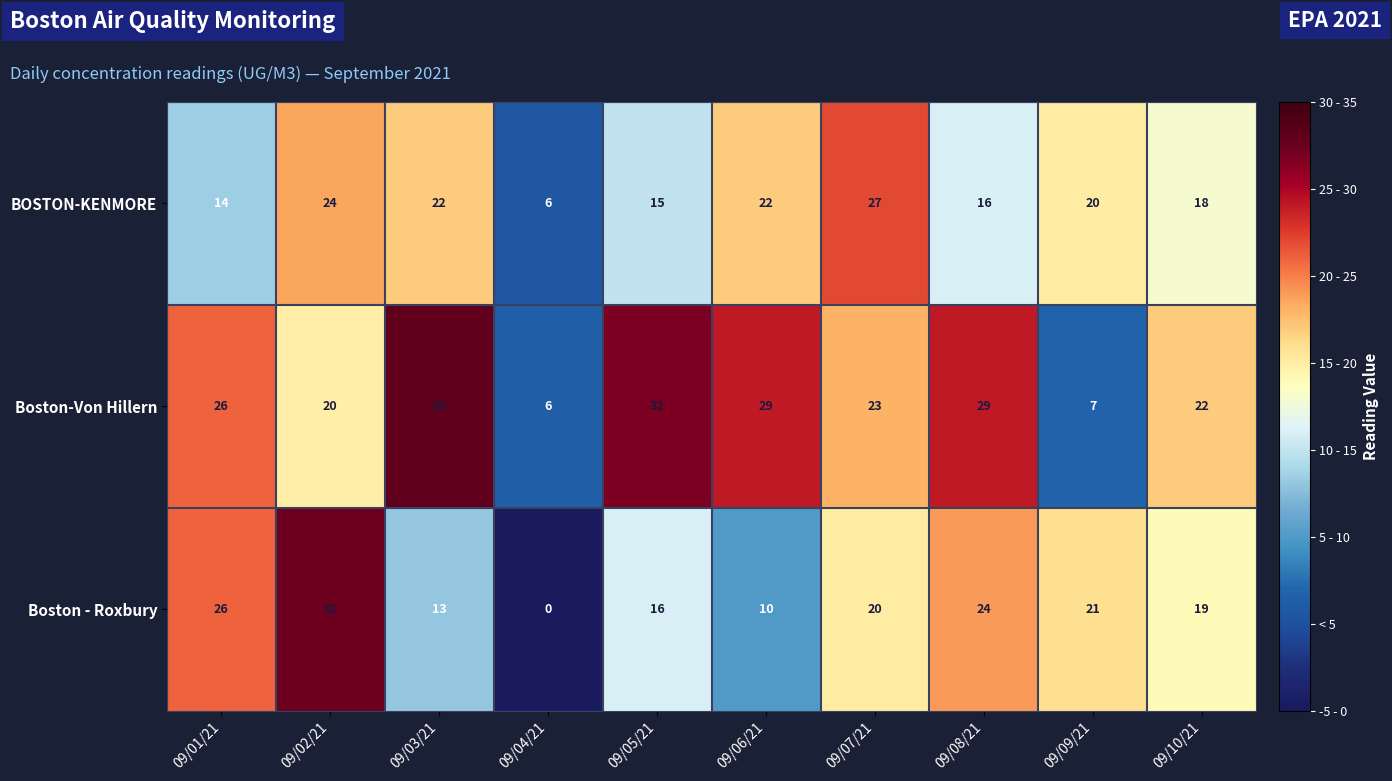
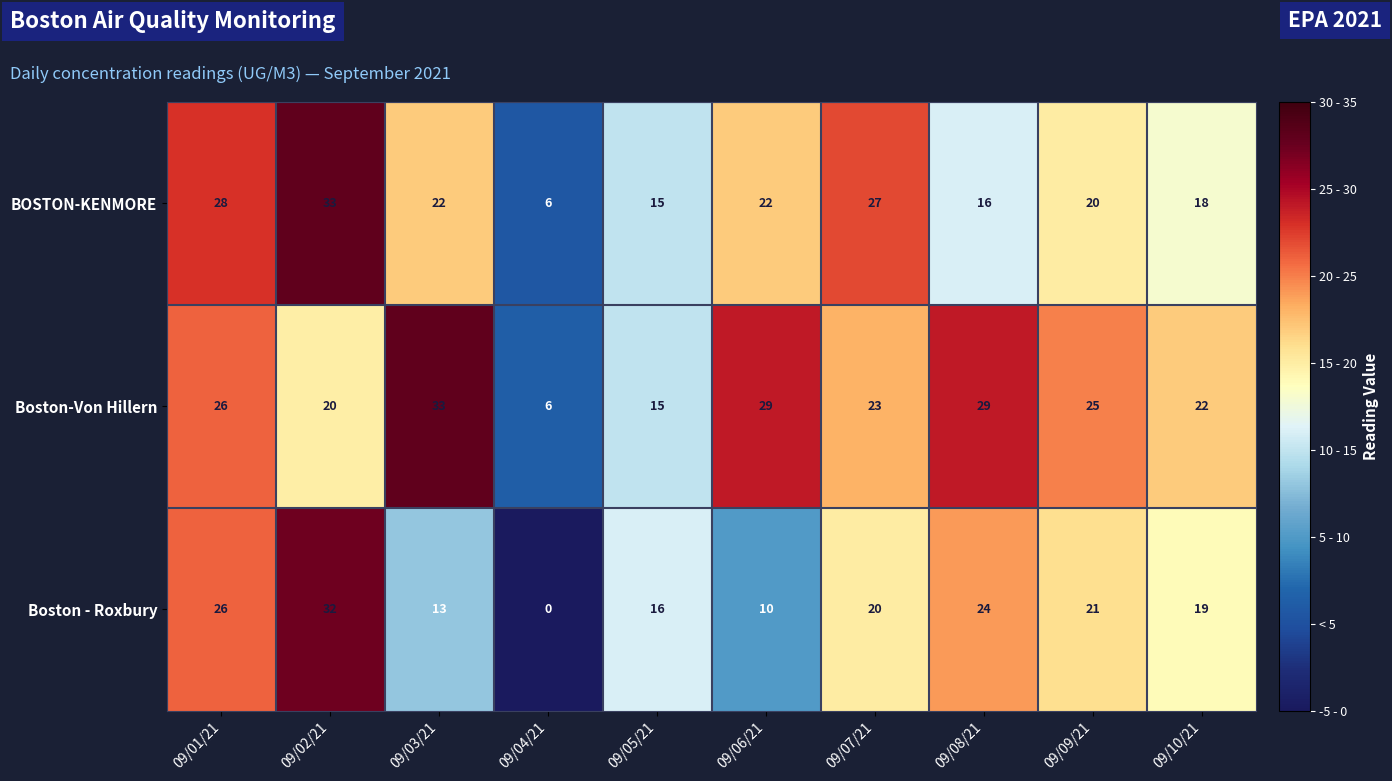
BOSTON-KENMORE, 09/01/21: 14 -> 28
BOSTON-KENMORE, 09/02/21: 24 -> 33
Boston-Von Hillern, 09/05/21: 32 -> 15
Boston-Von Hillern, 09/09/21: 7 -> 25
